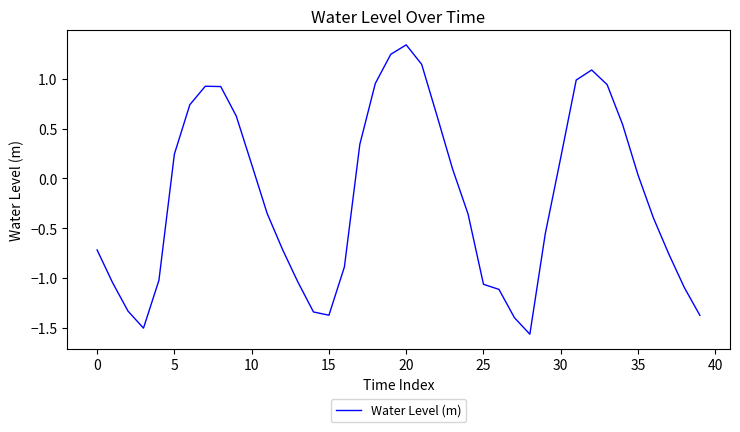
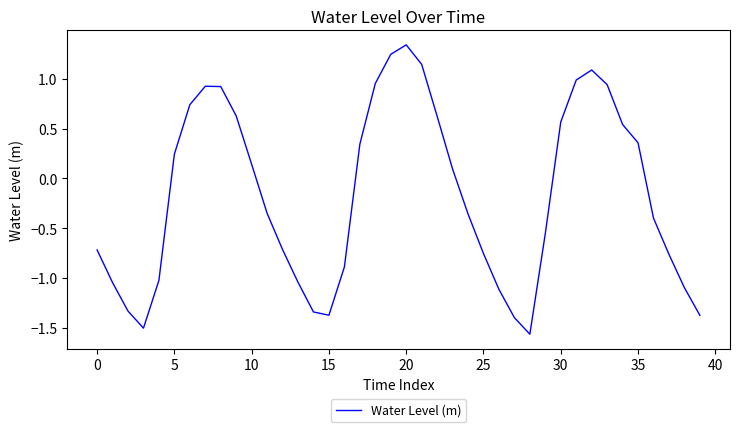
25: -1.1 -> -0.8
30: 0.2 -> 0.6
35: 0.0 -> 0.4
